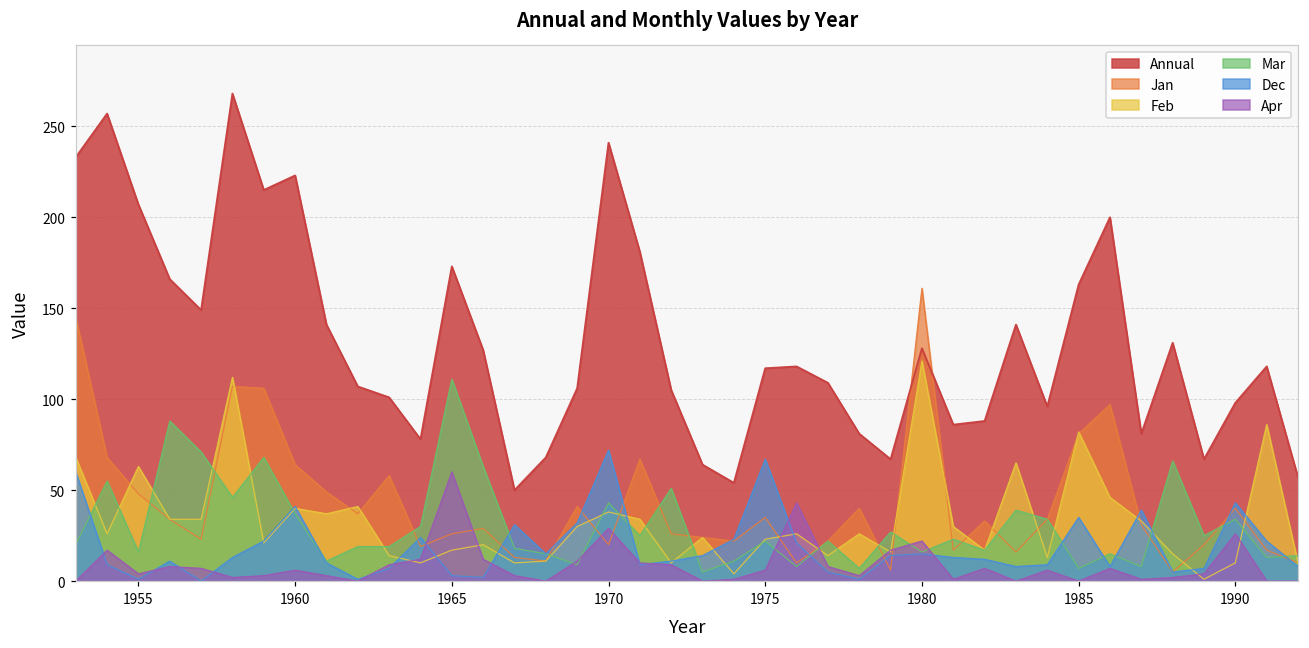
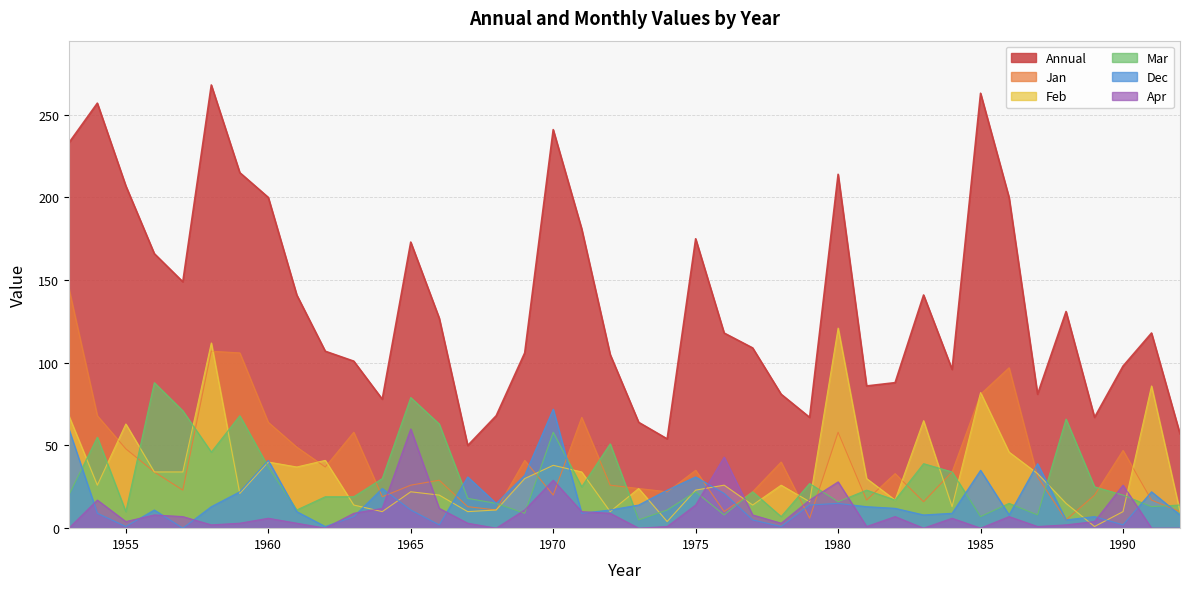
Mar, 1955: 16 -> 10
Annual, 1960: 223 -> 200
Feb, 1965: 17 -> 22
Mar, 1965: 111 -> 79
Dec, 1965: 3 -> 11
Mar, 1970: 43 -> 58
Annual, 1975: 117 -> 175
Dec, 1975: 67 -> 31
Apr, 1975: 6 -> 14
Annual, 1980: 128 -> 214
Jan, 1980: 161 -> 58
Apr, 1980: 22 -> 28
Annual, 1985: 163 -> 263
Jan, 1990: 40 -> 47
Mar, 1990: 34 -> 20
Dec, 1990: 43 -> 2
